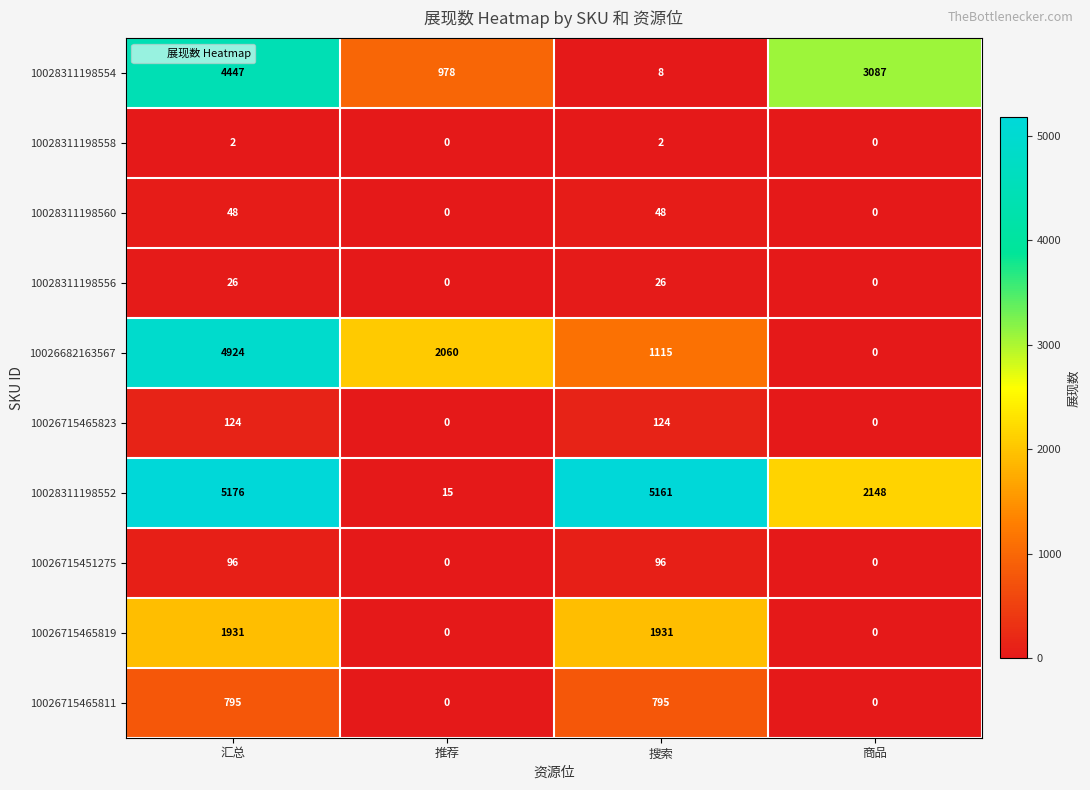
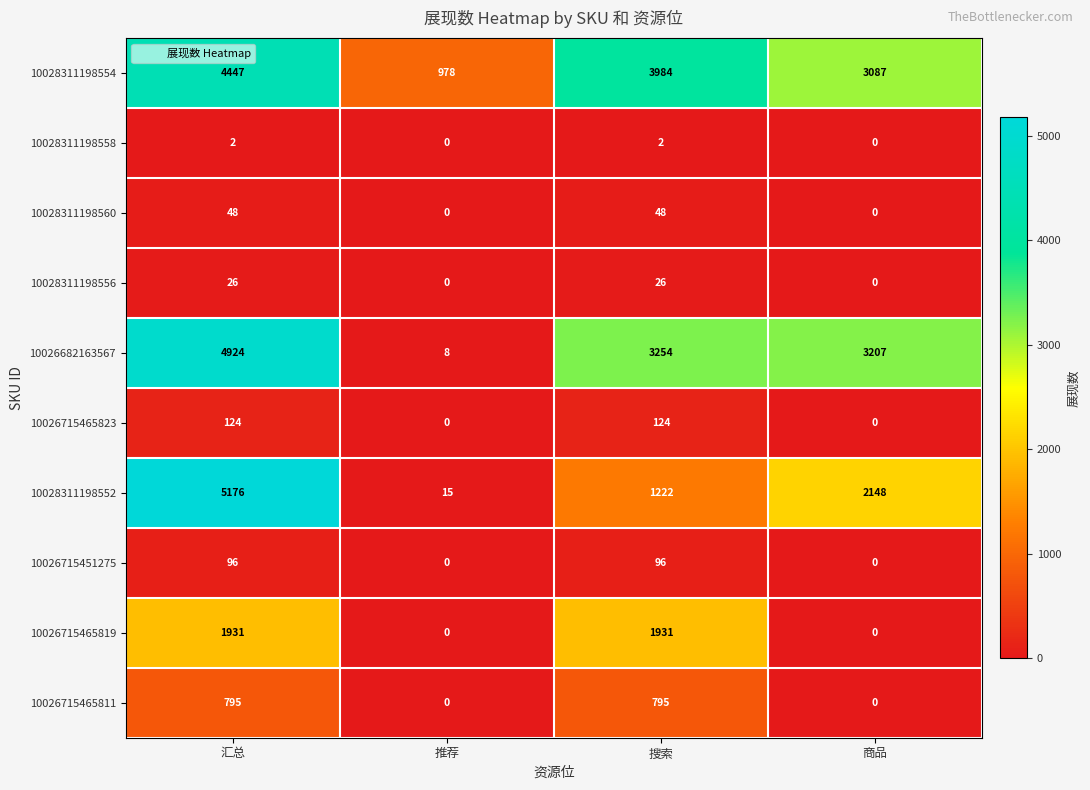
10028311198554, 搜索: 8 -> 3984
10026682163567, 推荐: 2060 -> 8
10026682163567, 搜索: 1115 -> 3254
10026682163567, 商品: 0 -> 3207
10028311198552, 搜索: 5161 -> 1222
